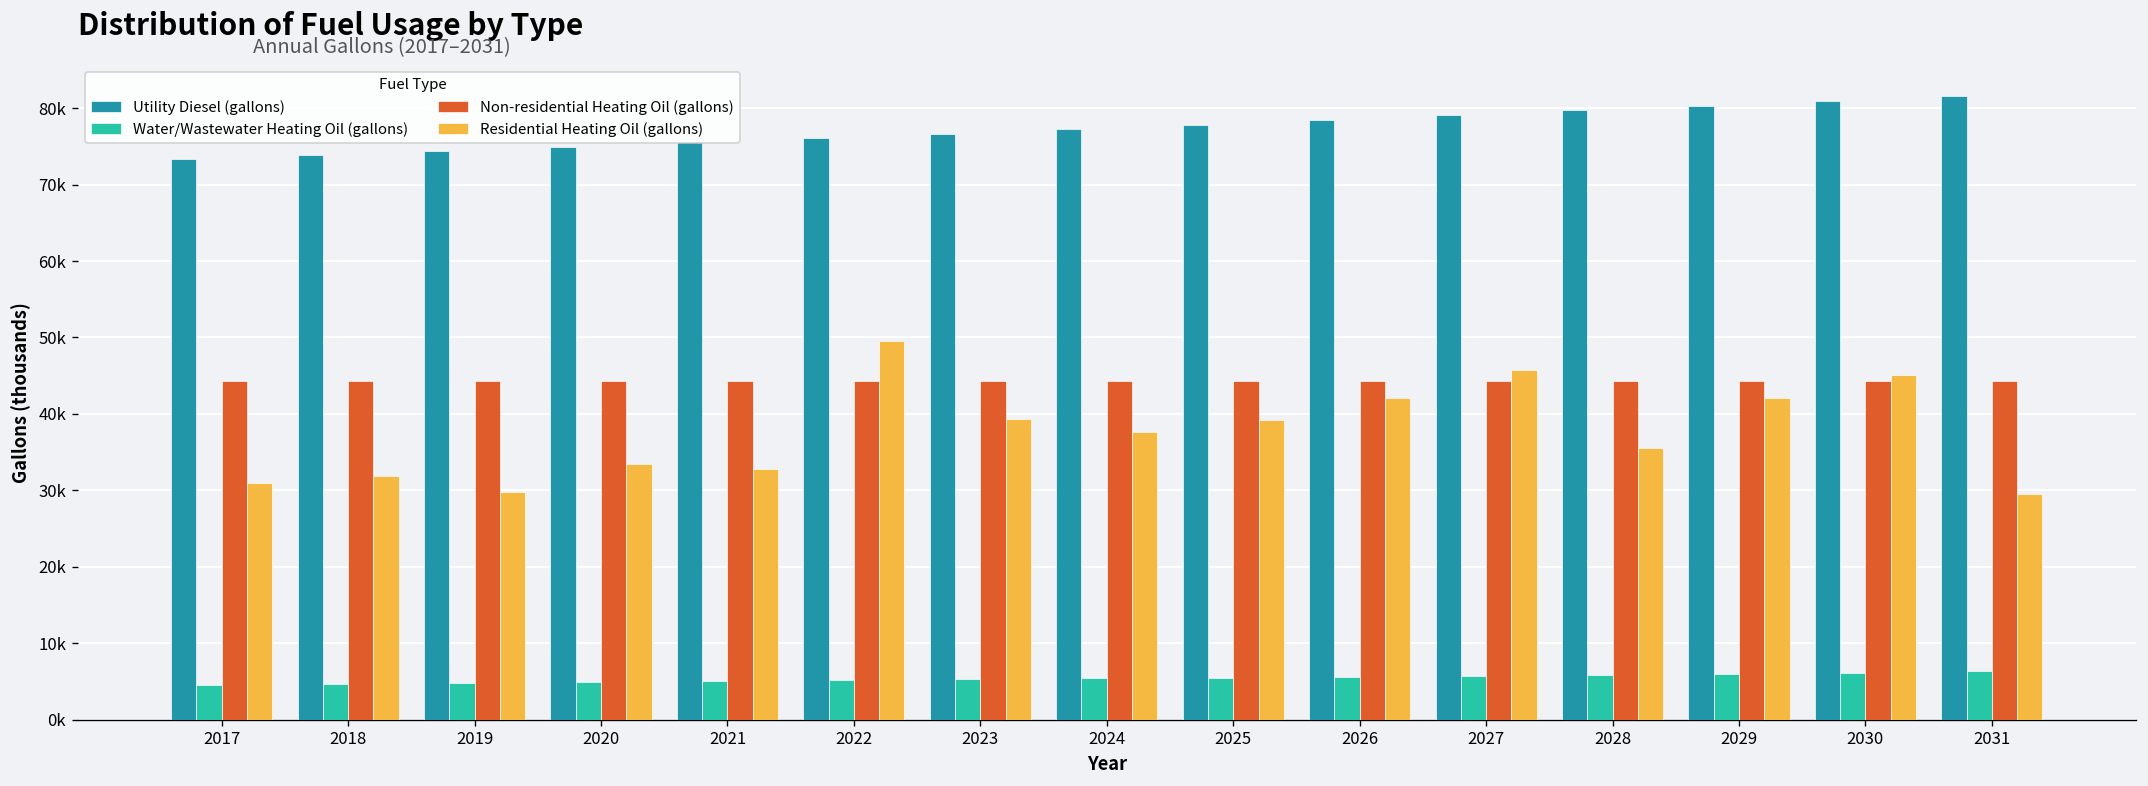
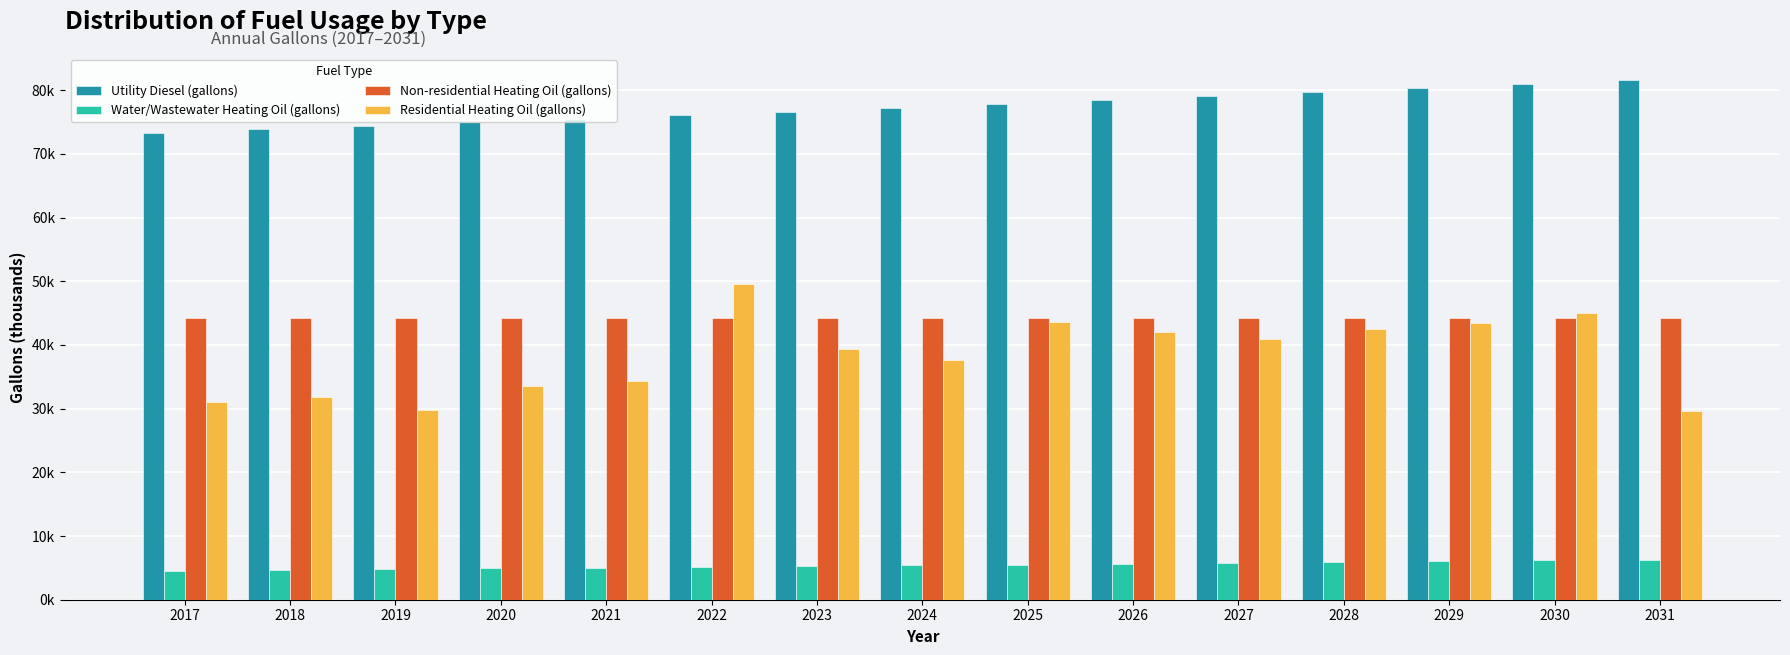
Residential Heating Oil (gallons), 2021: 33000 -> 34000
Residential Heating Oil (gallons), 2025: 39000 -> 44000
Residential Heating Oil (gallons), 2027: 46000 -> 41000
Residential Heating Oil (gallons), 2028: 36000 -> 43000
Residential Heating Oil (gallons), 2029: 42000 -> 43000
